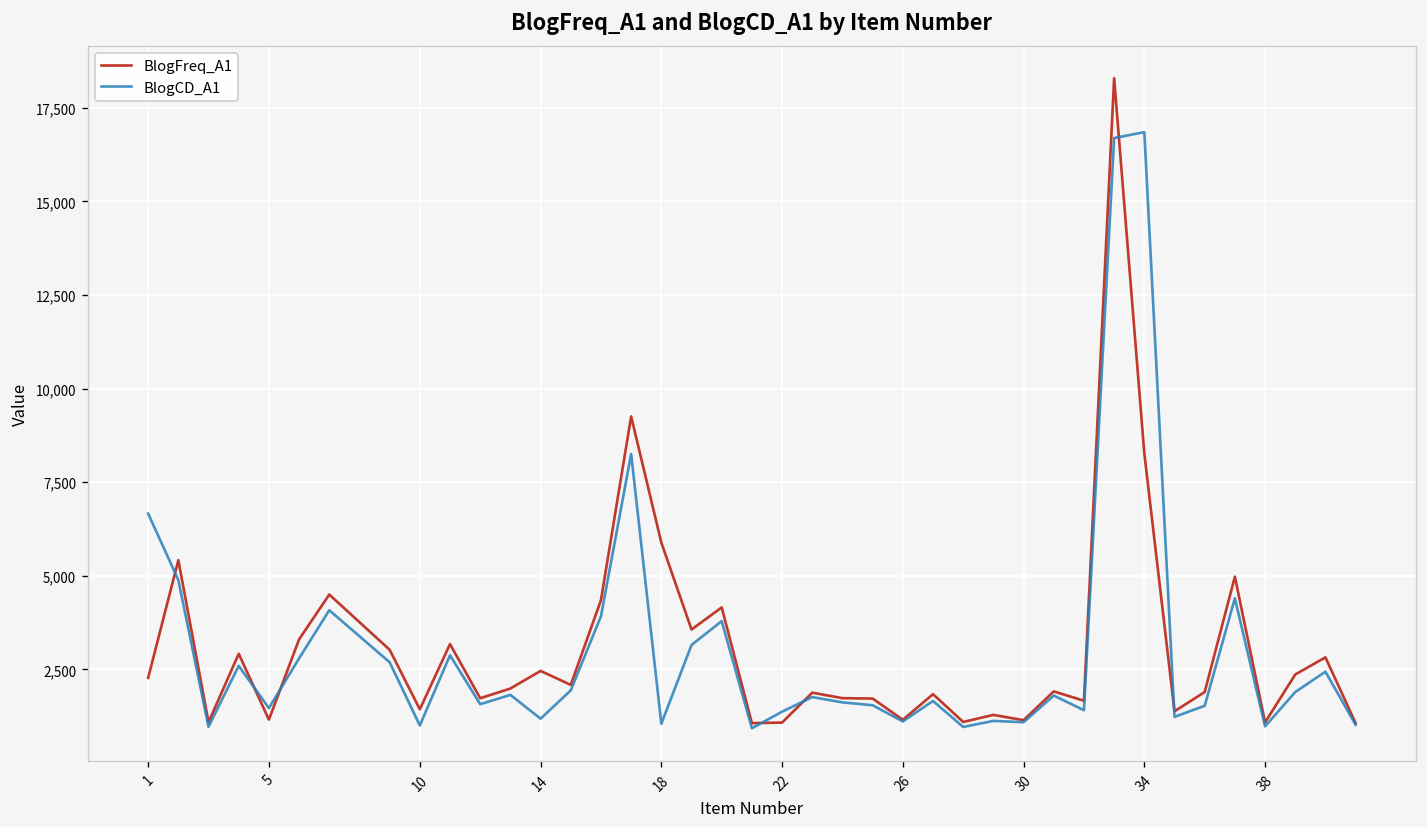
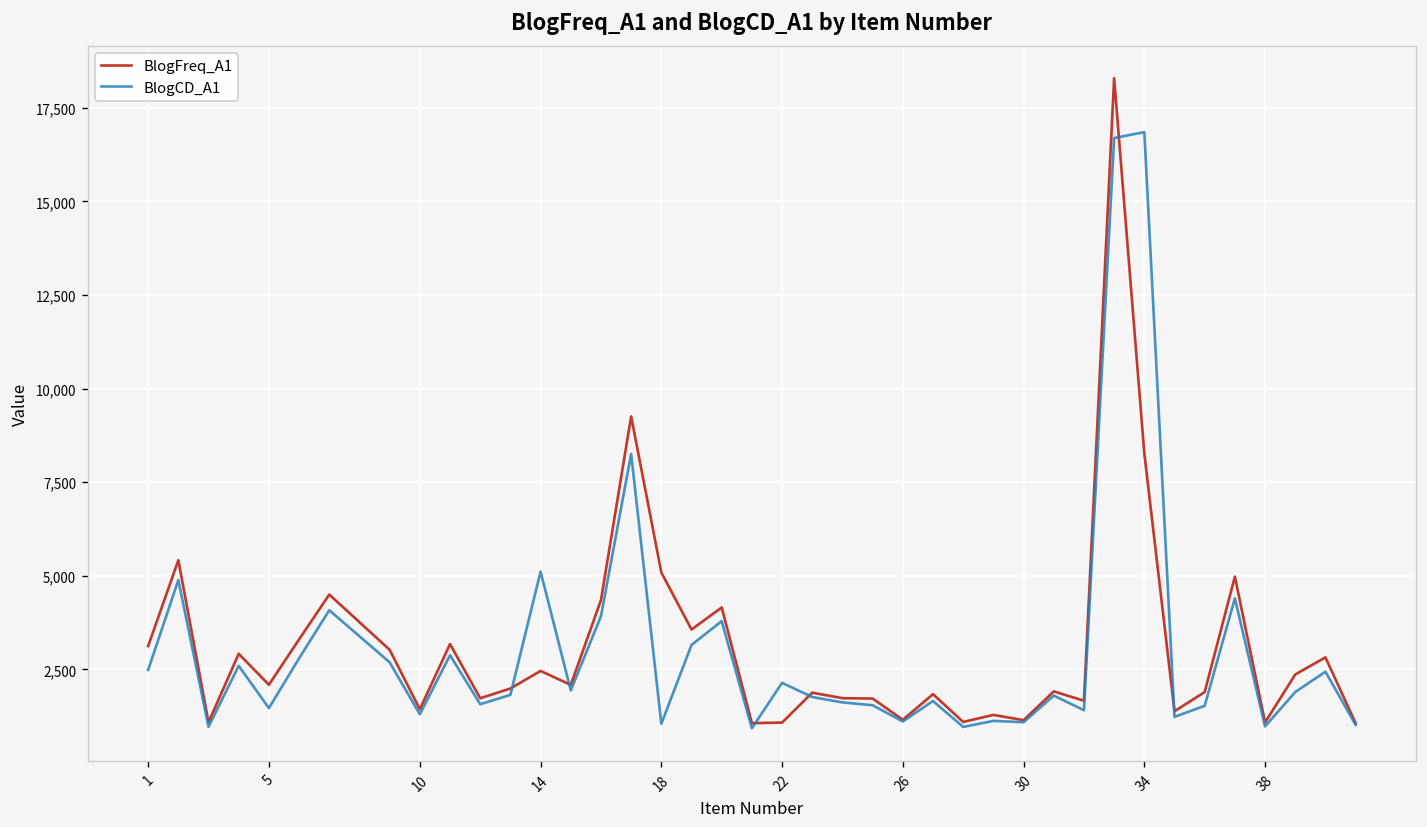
BlogFreq_A1, 1: 2,300 -> 3,100
BlogCD_A1, 1: 6,700 -> 2,500
BlogFreq_A1, 5: 1,200 -> 2,100
BlogCD_A1, 10: 1,000 -> 1,300
BlogCD_A1, 14: 1,200 -> 5,100
BlogFreq_A1, 18: 5,900 -> 5,100
BlogCD_A1, 22: 1,400 -> 2,100
